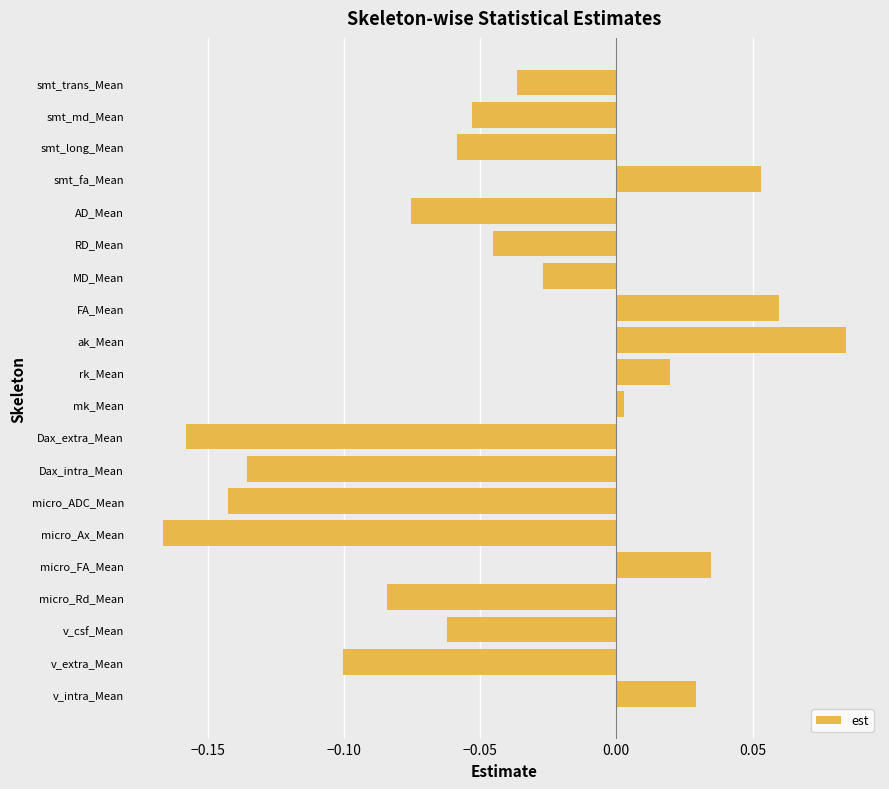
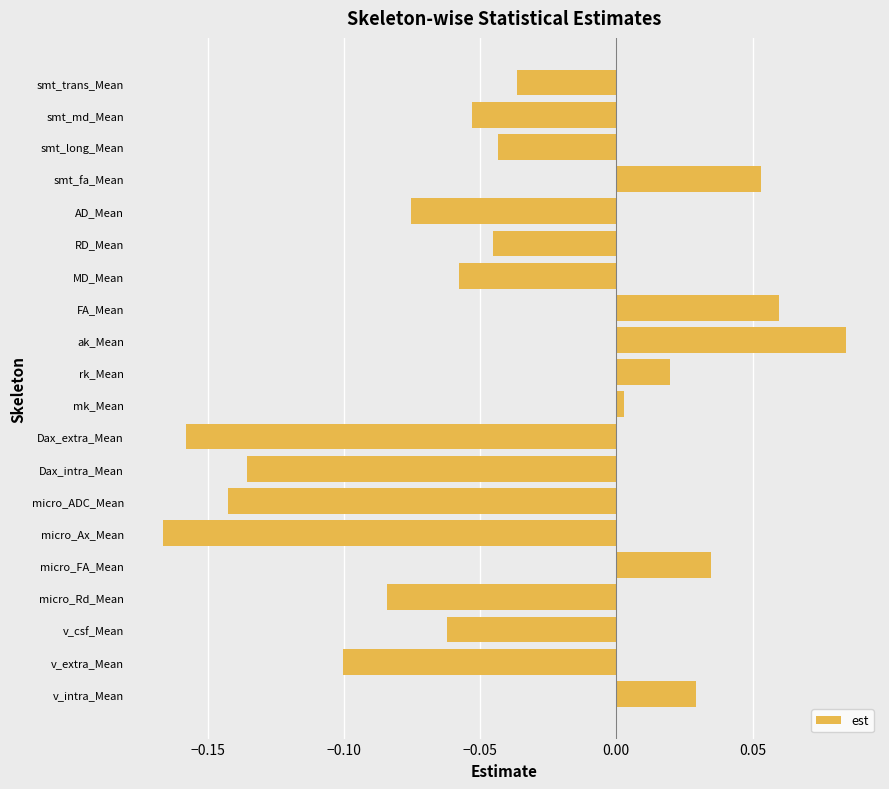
smt_long_Mean: -0.058 -> -0.043
MD_Mean: -0.027 -> -0.058
